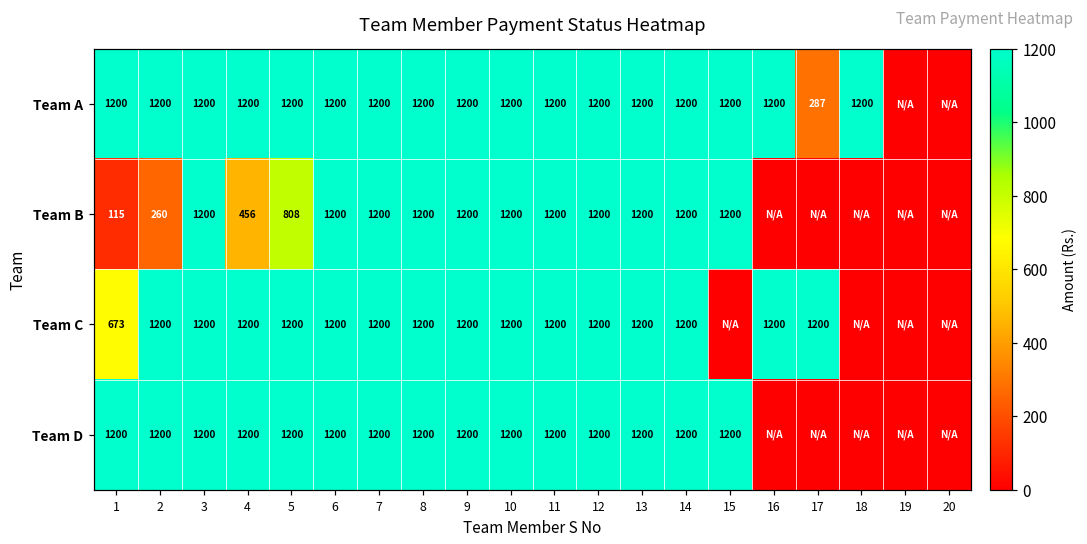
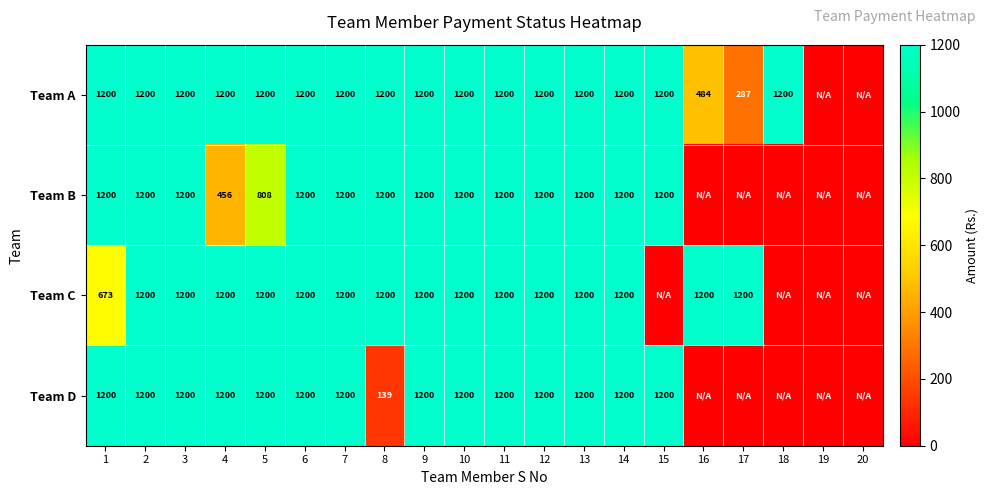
Team A, 16: 1200 -> 484
Team B, 1: 115 -> 1200
Team B, 2: 260 -> 1200
Team D, 8: 1200 -> 139
